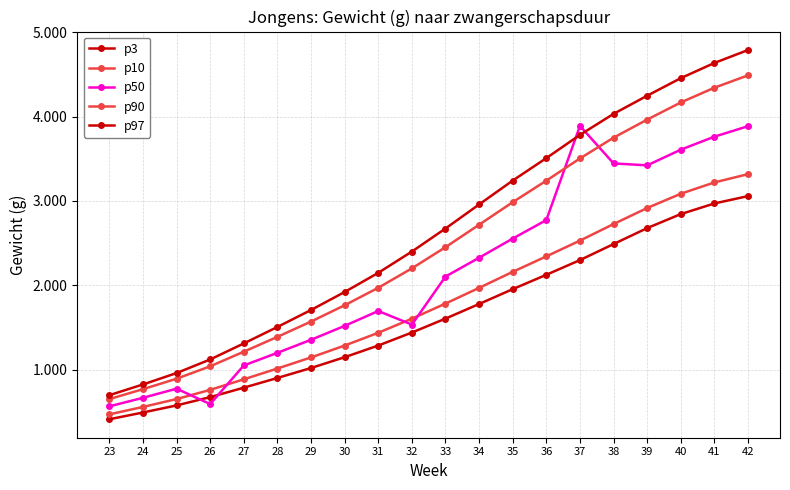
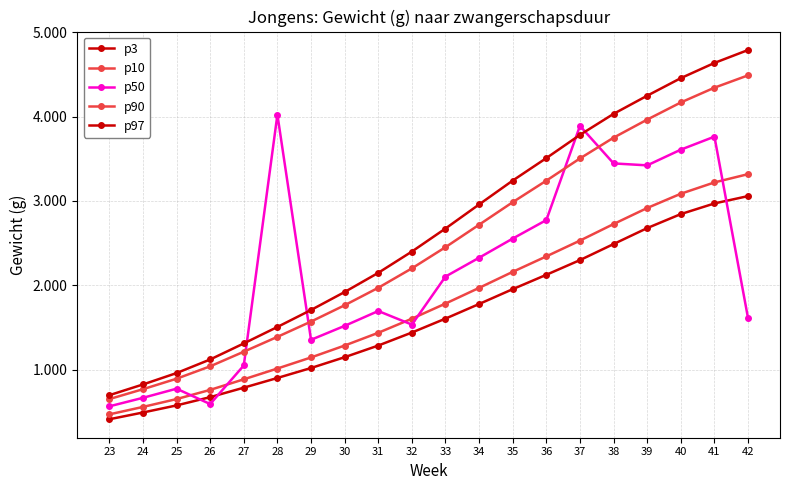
p50, 28: 1.2 -> 4.0
p50, 42: 3.9 -> 1.6
